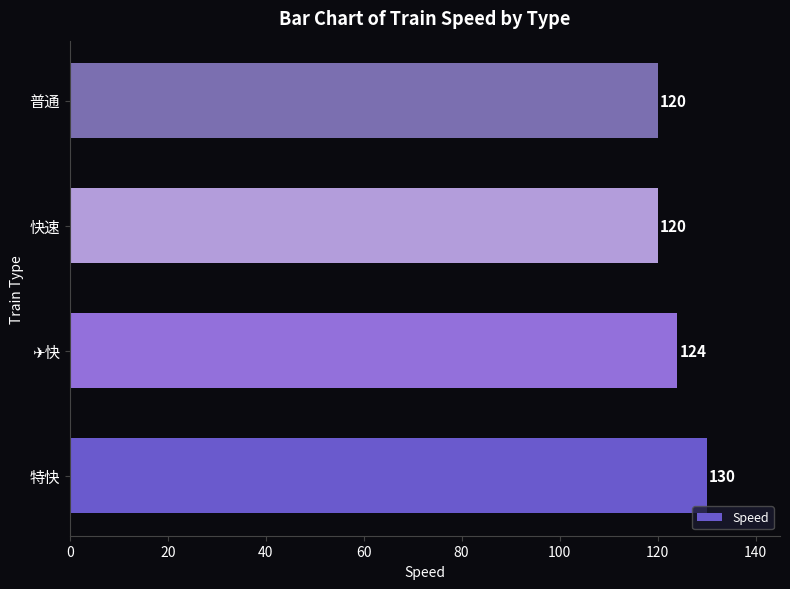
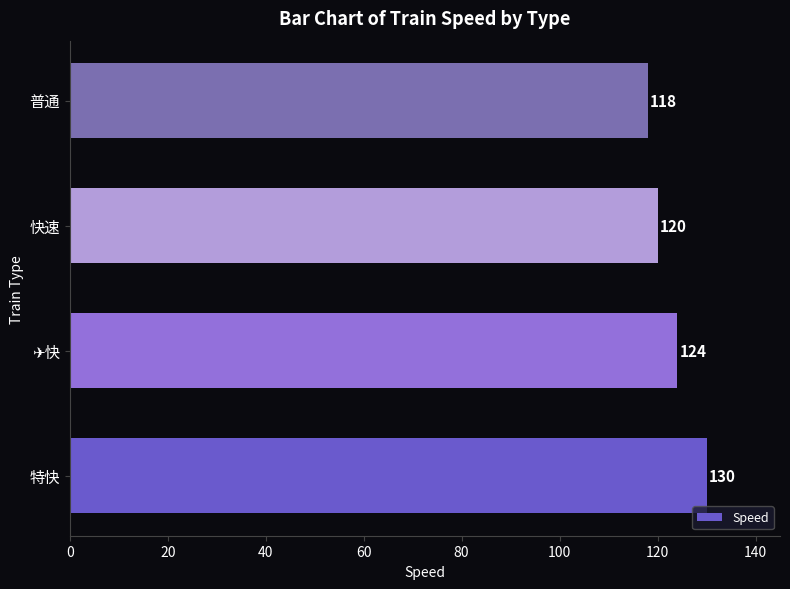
普通: 120 -> 118
